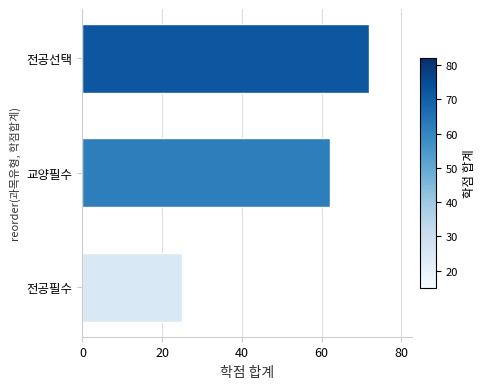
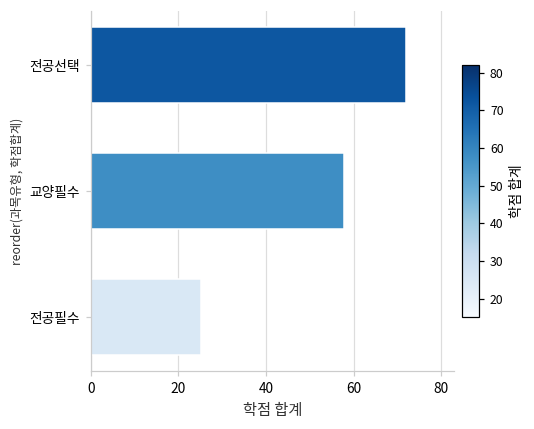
교양필수: 62 -> 58
